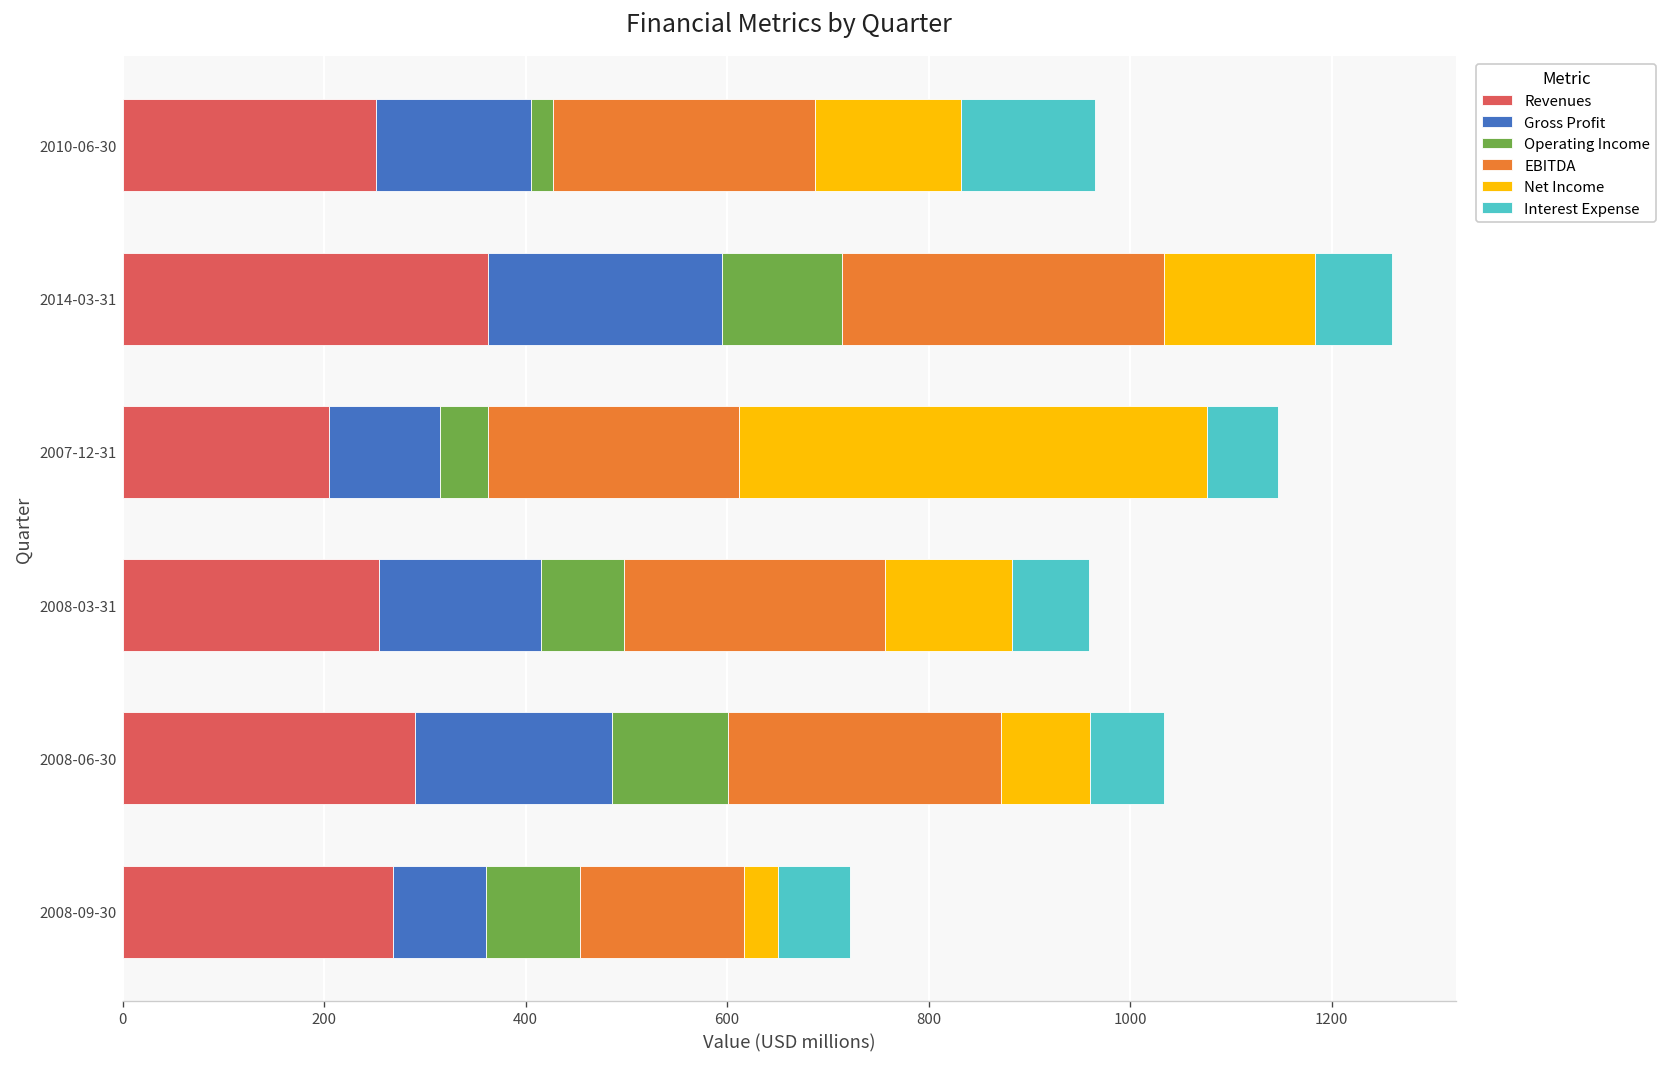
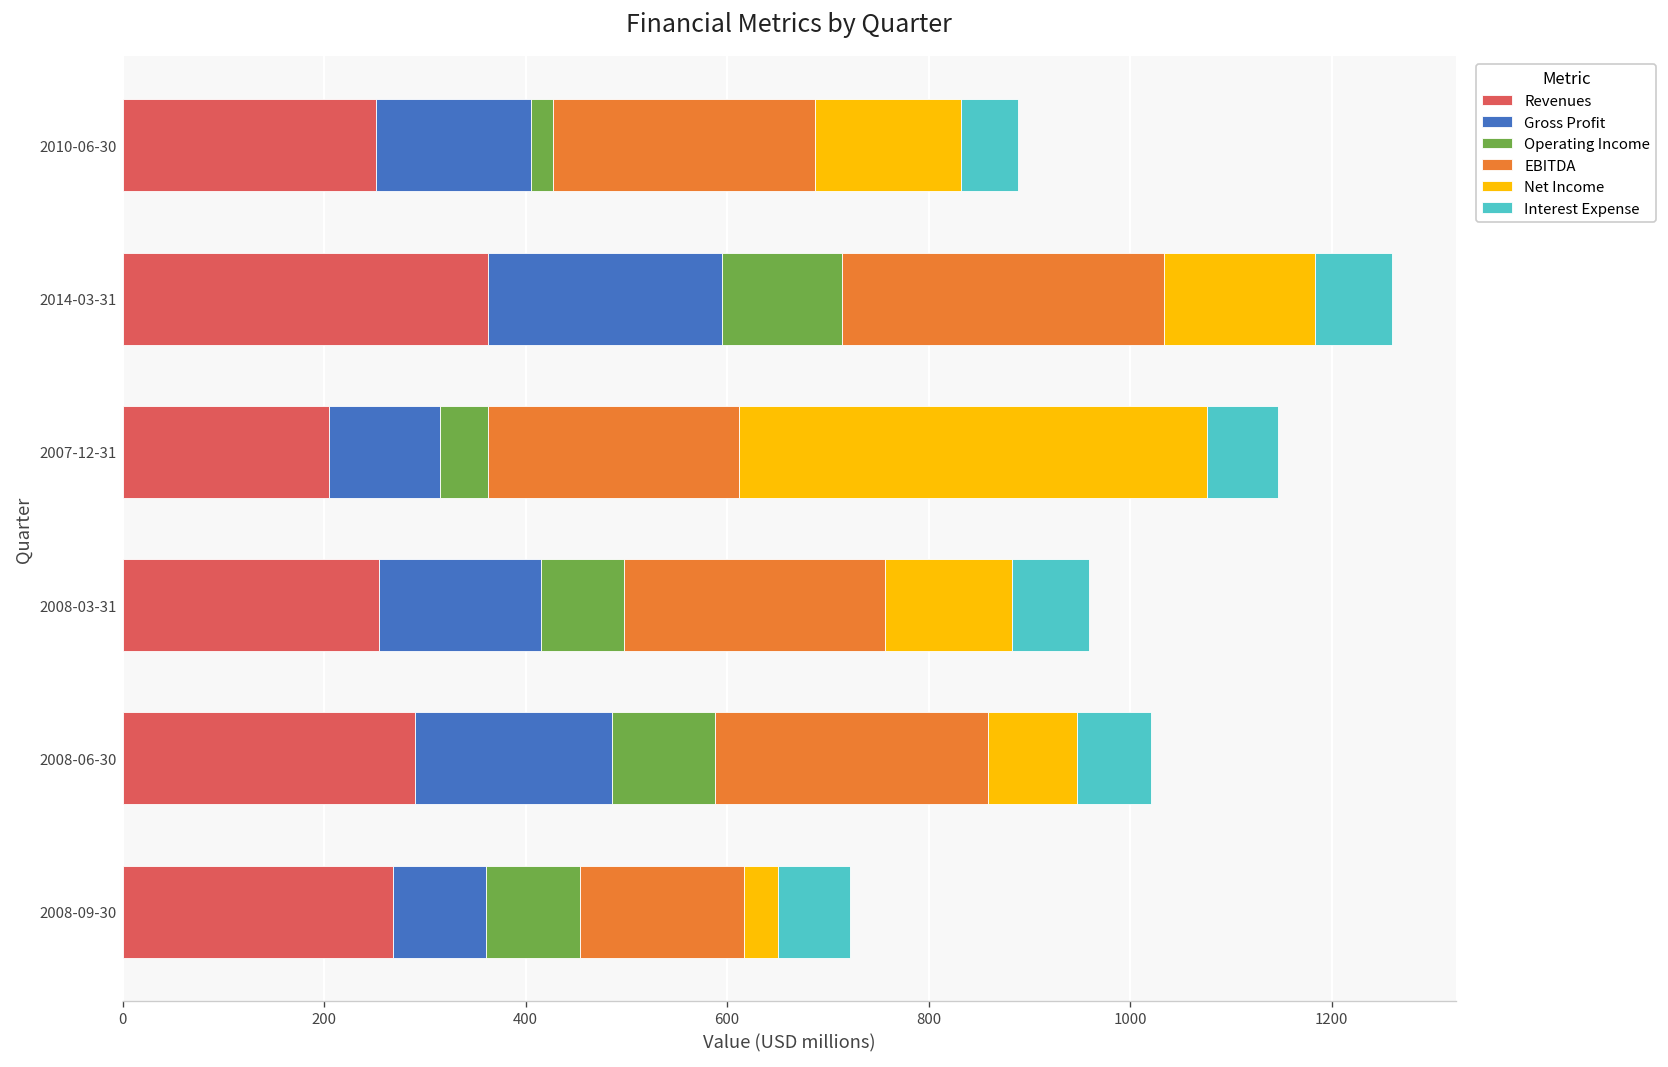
Interest Expense, 2010-06-30: 130 -> 60
Operating Income, 2008-06-30: 120 -> 100
